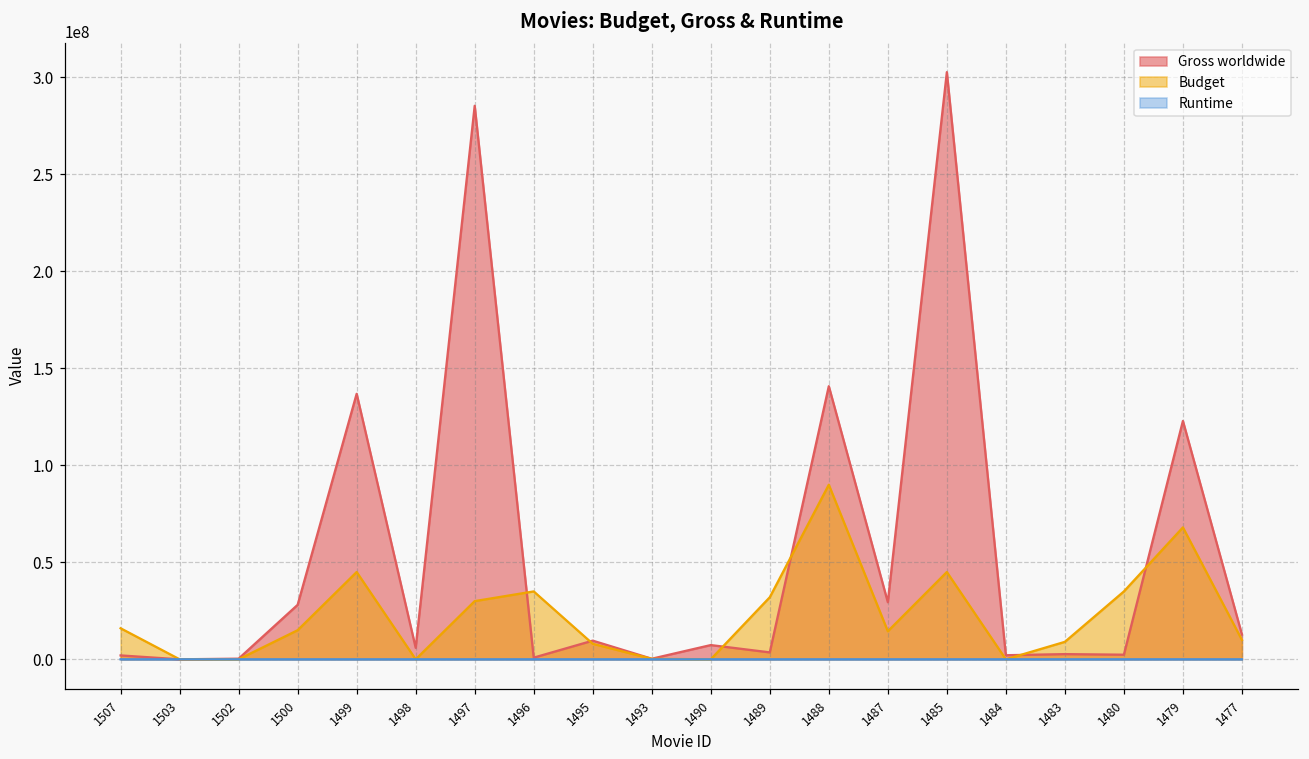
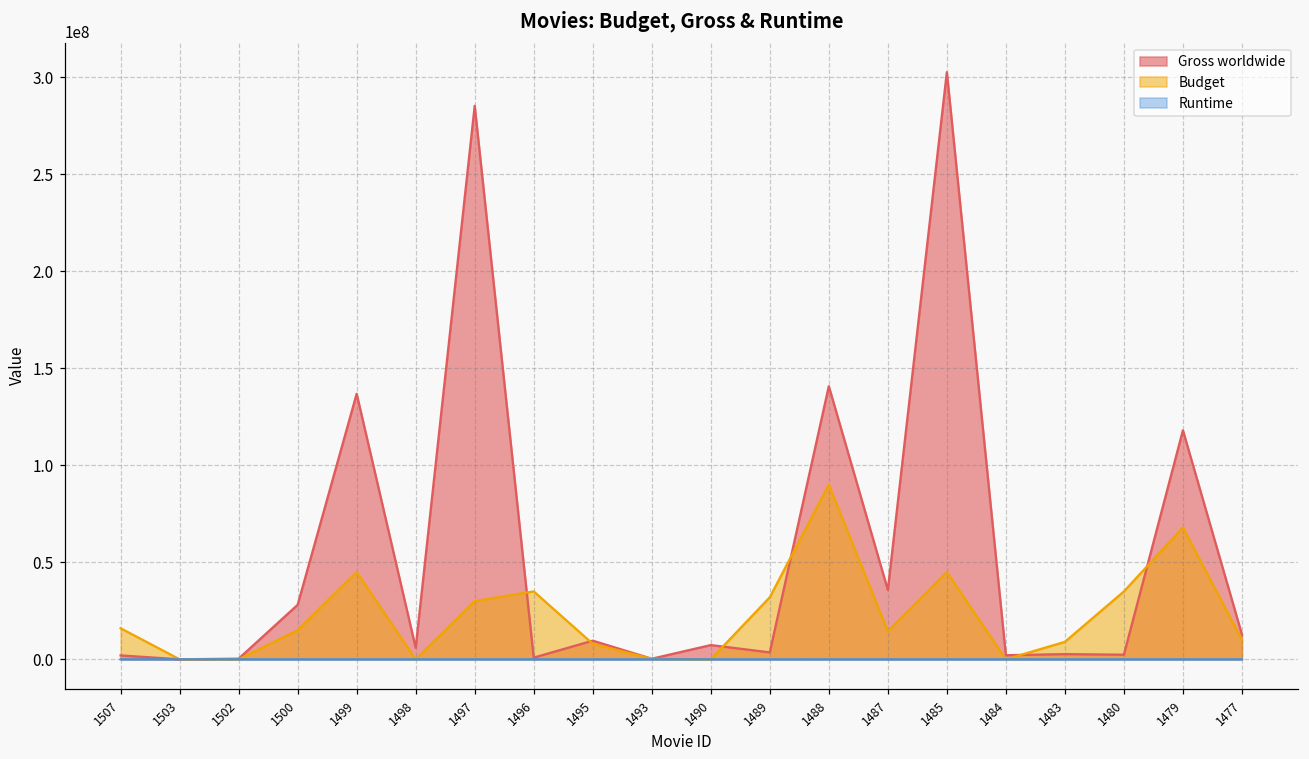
Gross worldwide, 1487: 29000000 -> 36000000
Gross worldwide, 1479: 123000000 -> 118000000
